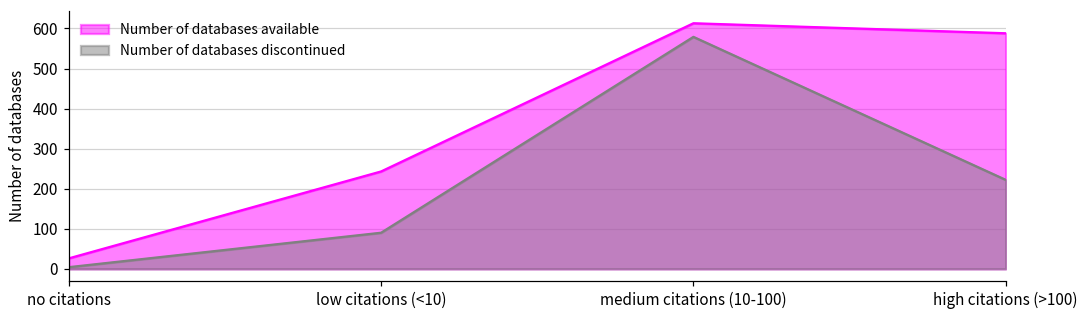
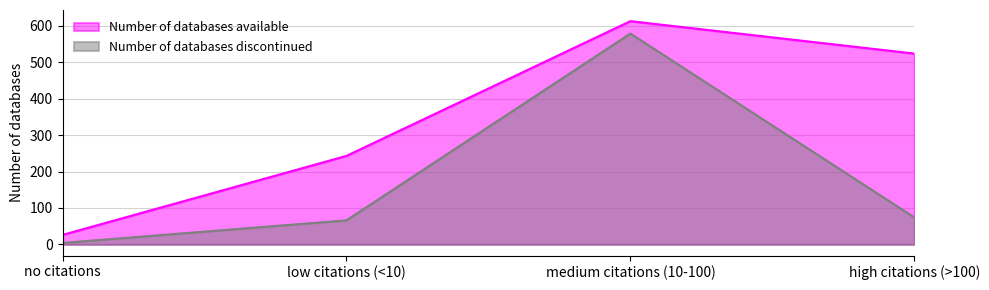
Number of databases discontinued, low citations (<10): 90 -> 70
Number of databases available, high citations (>100): 590 -> 520
Number of databases discontinued, high citations (>100): 220 -> 70
